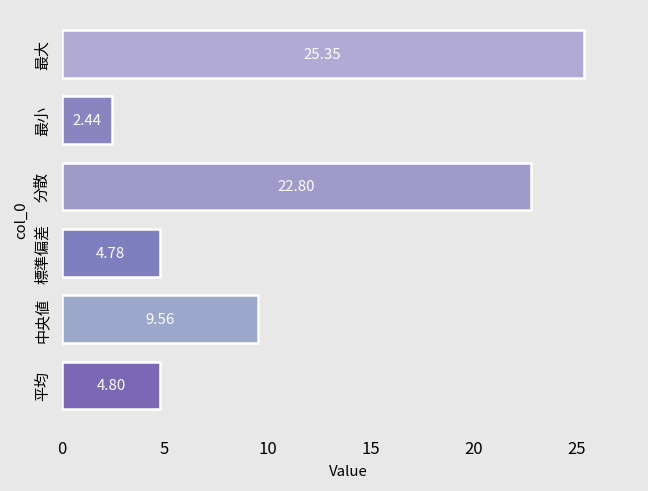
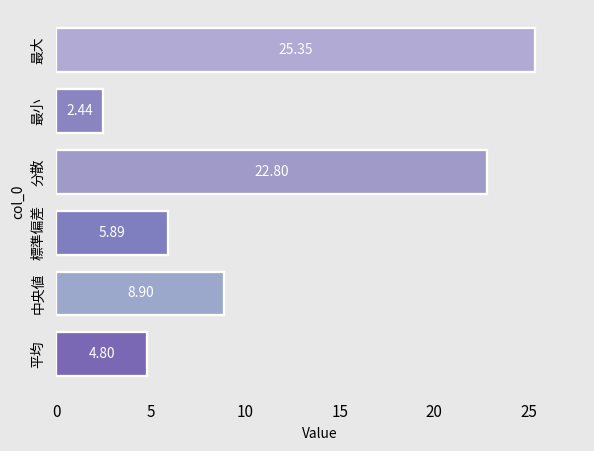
標準偏差: 4.78 -> 5.89
中央値: 9.56 -> 8.90
